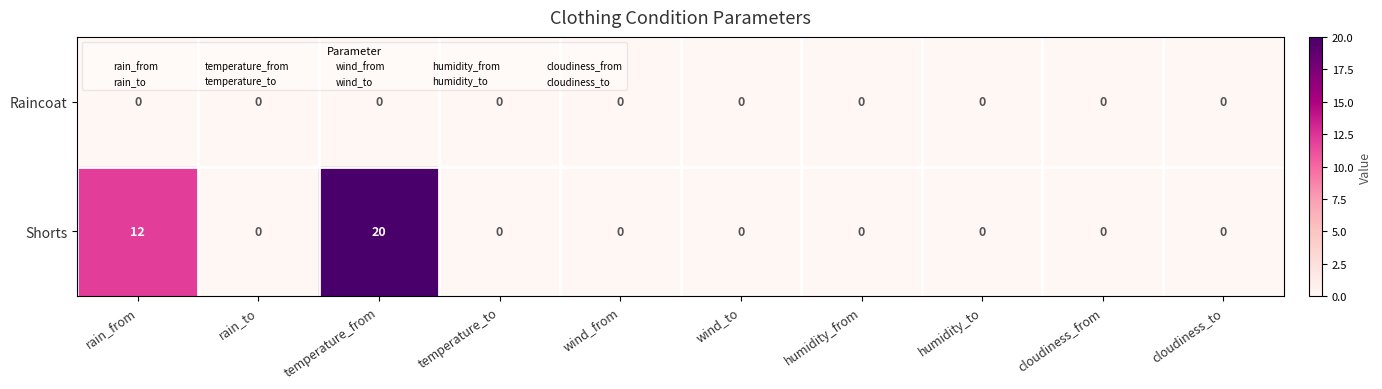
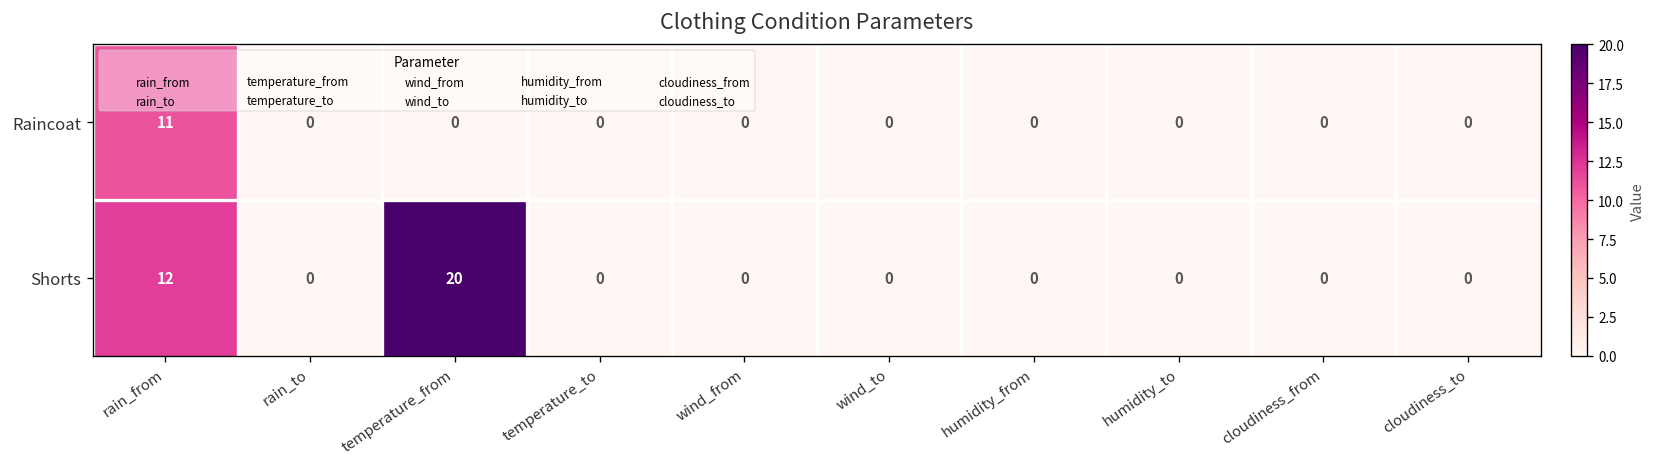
Raincoat, rain_from: 0 -> 11
